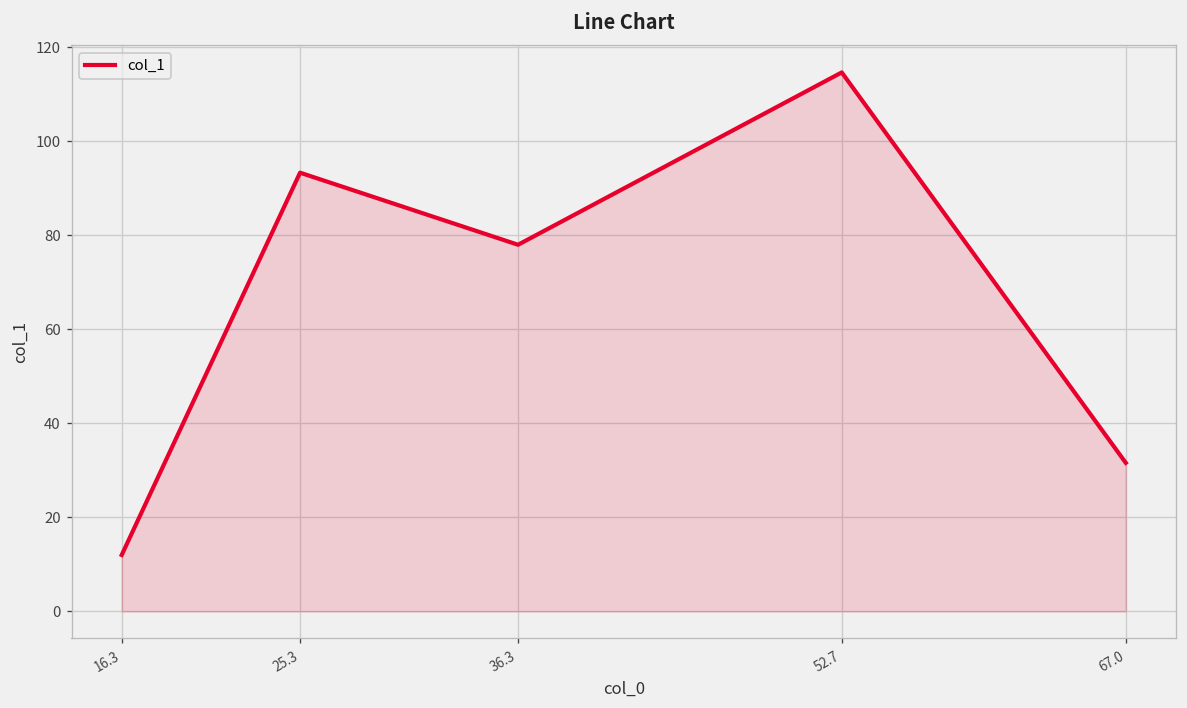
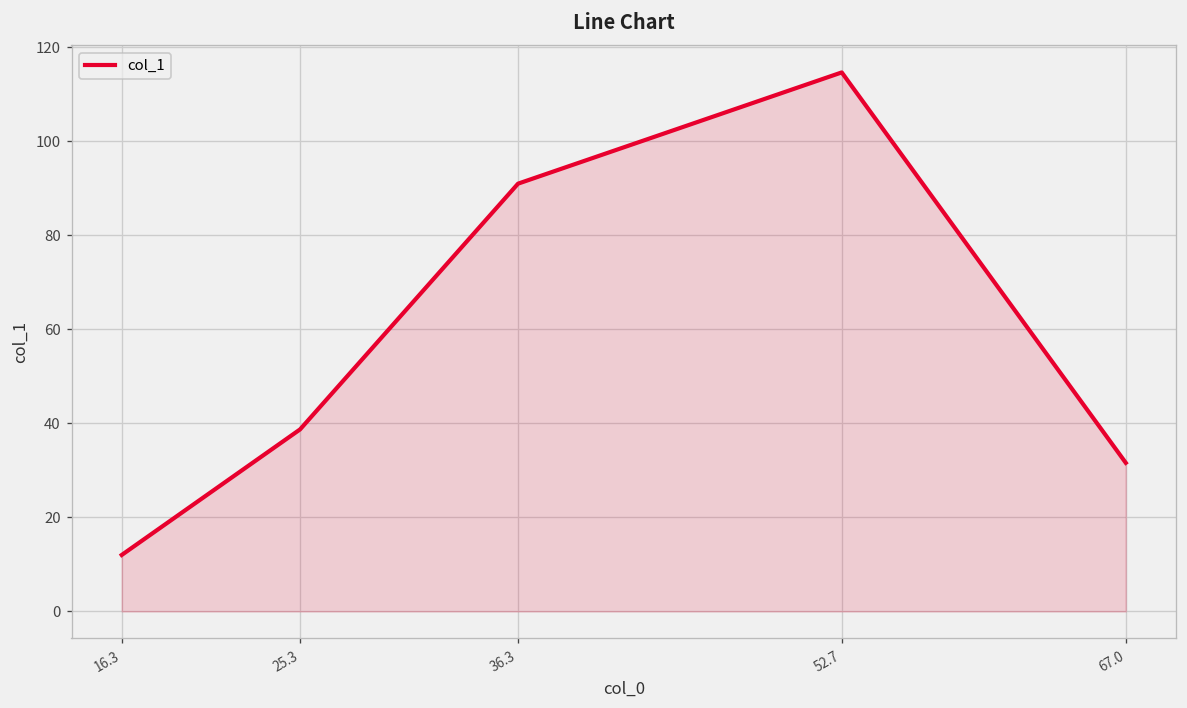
25.3: 93 -> 39
36.3: 78 -> 91
